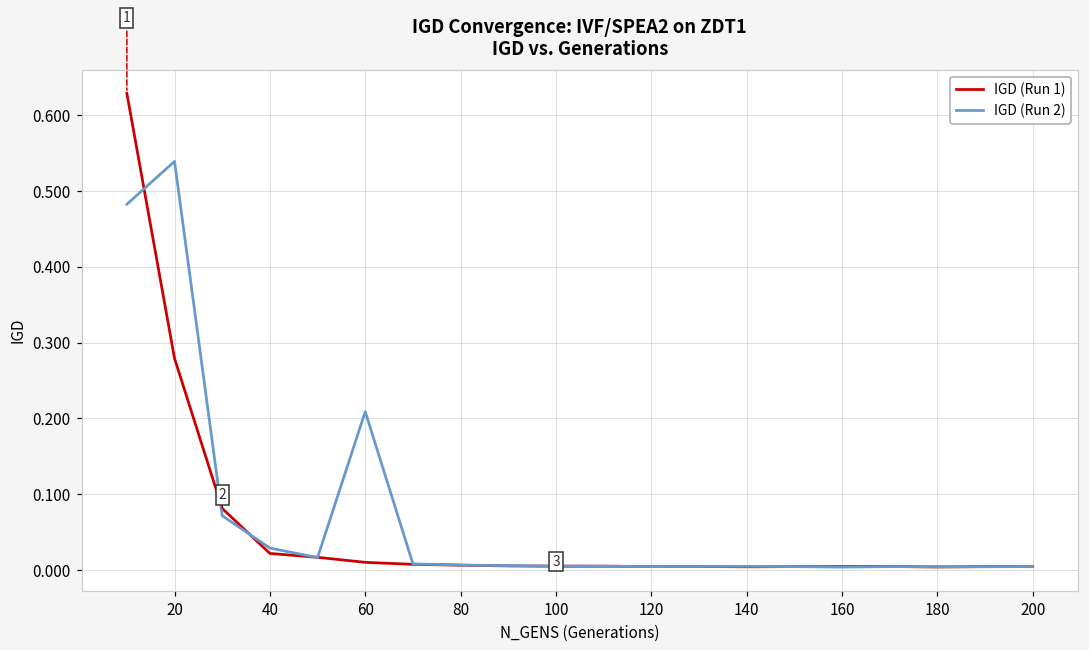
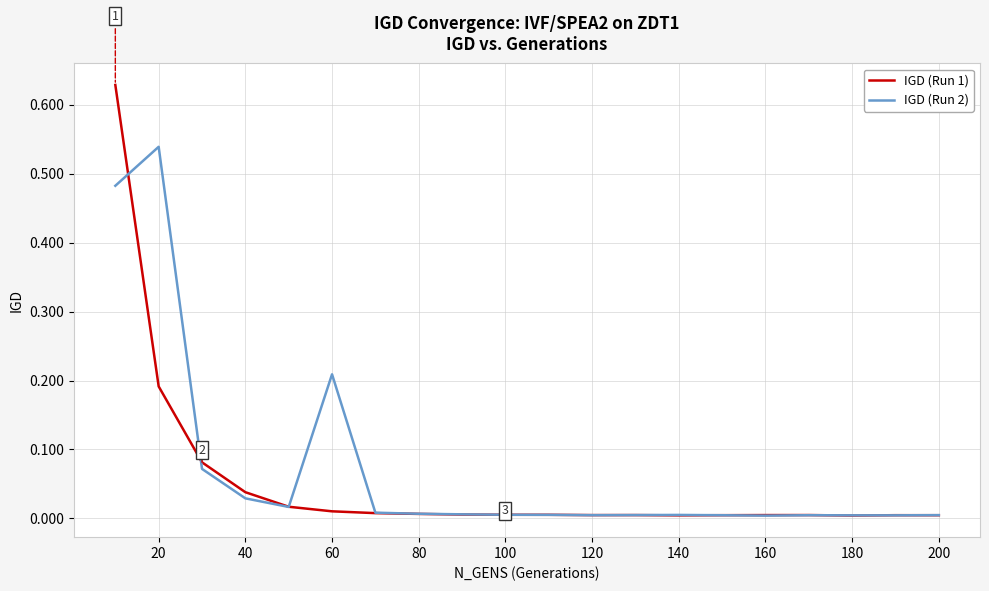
IGD (Run 1), 20: 0.28 -> 0.19
IGD (Run 1), 40: 0.02 -> 0.04
